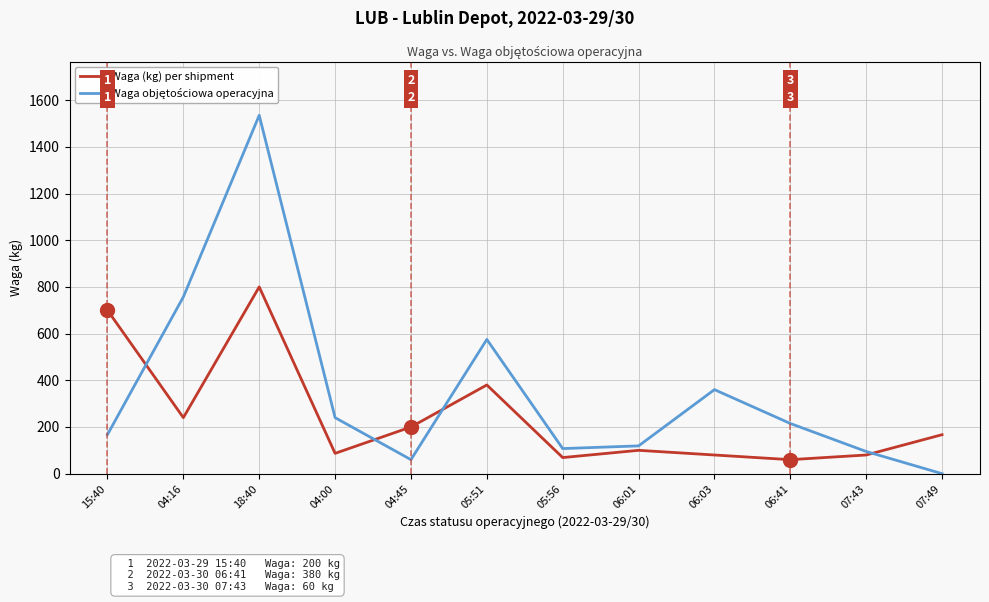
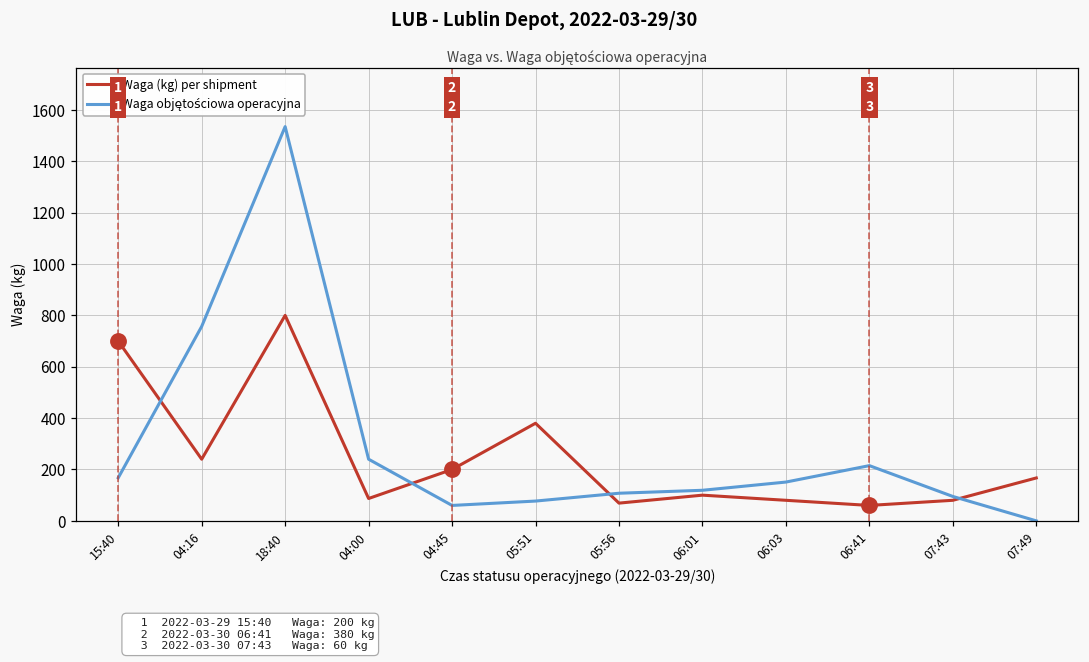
Waga objętościowa operacyjna, 05:51: 580 -> 80
Waga objętościowa operacyjna, 06:03: 360 -> 150
